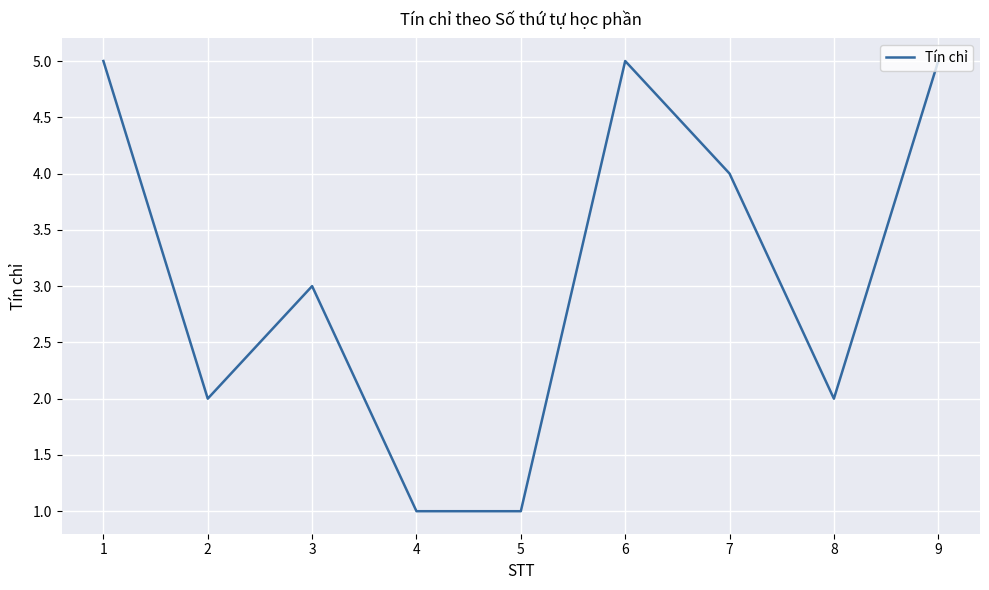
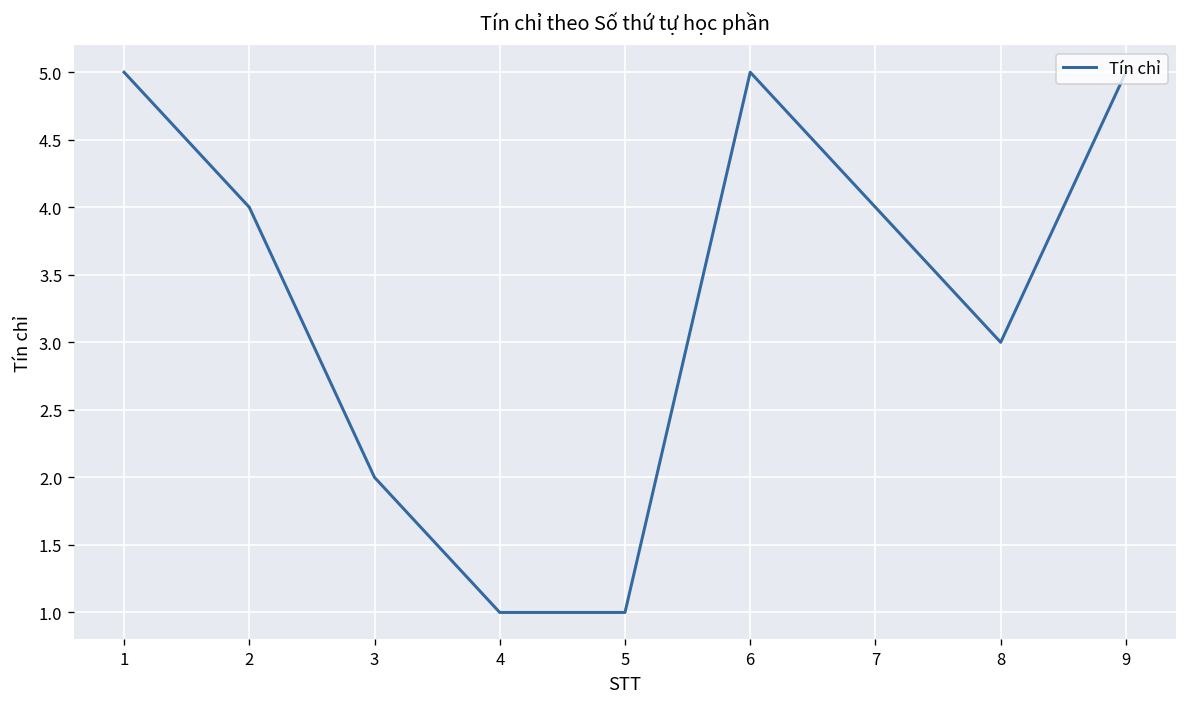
2: 2 -> 4
3: 3 -> 2
8: 2 -> 3
